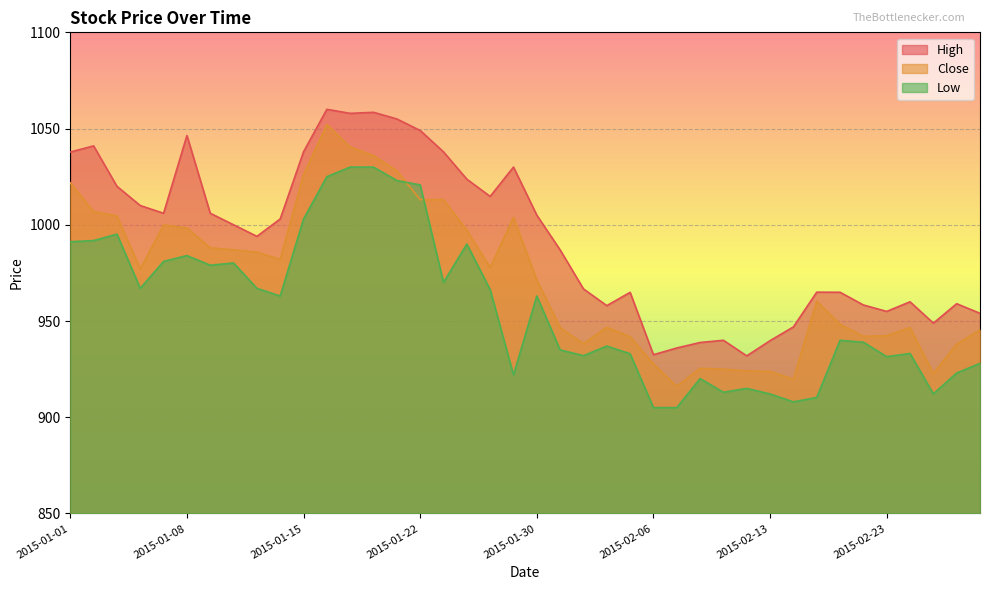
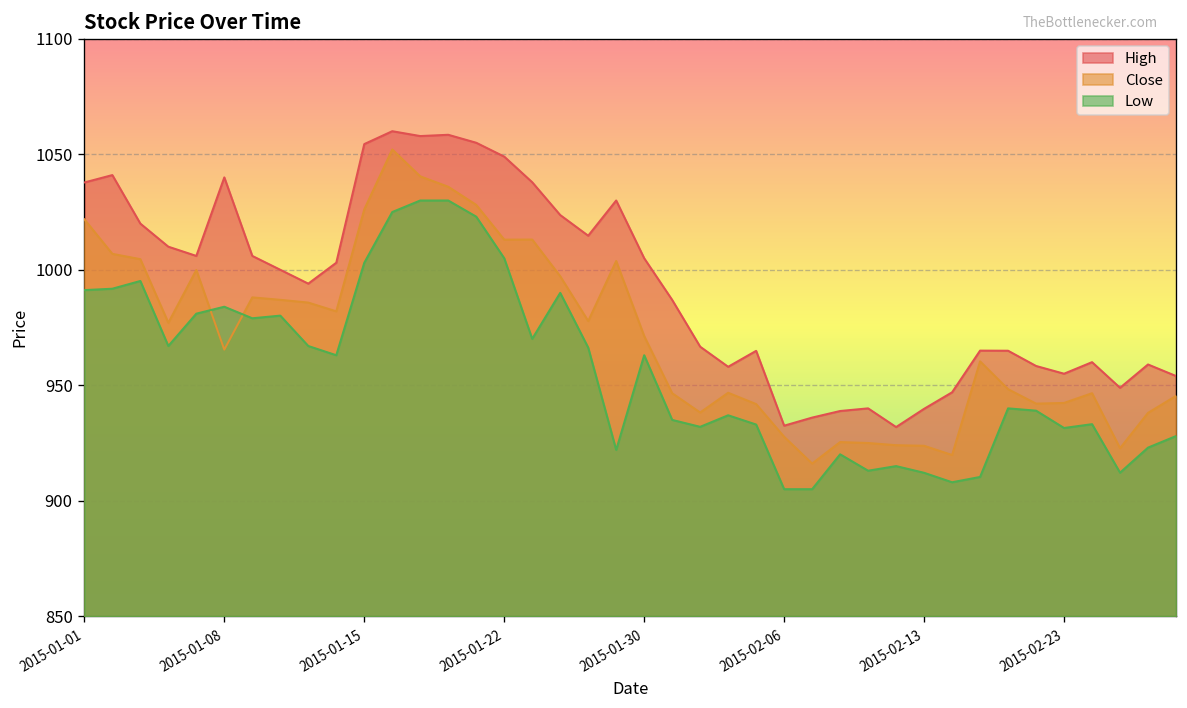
High, 2015-01-08: 1046 -> 1040
Close, 2015-01-08: 998 -> 965
High, 2015-01-15: 1038 -> 1054
Low, 2015-01-22: 1021 -> 1005
